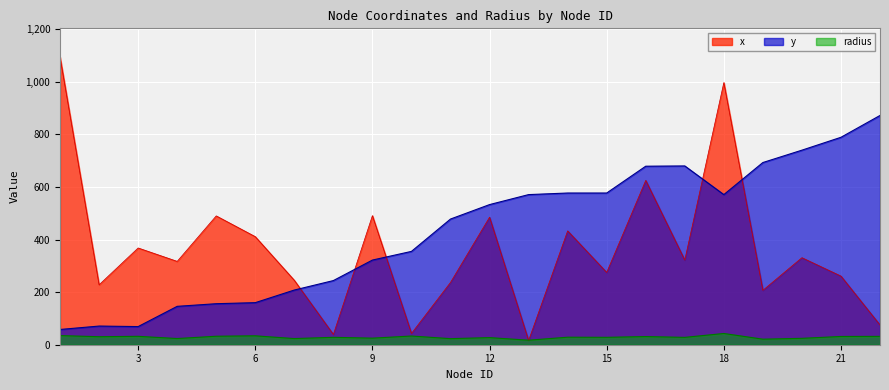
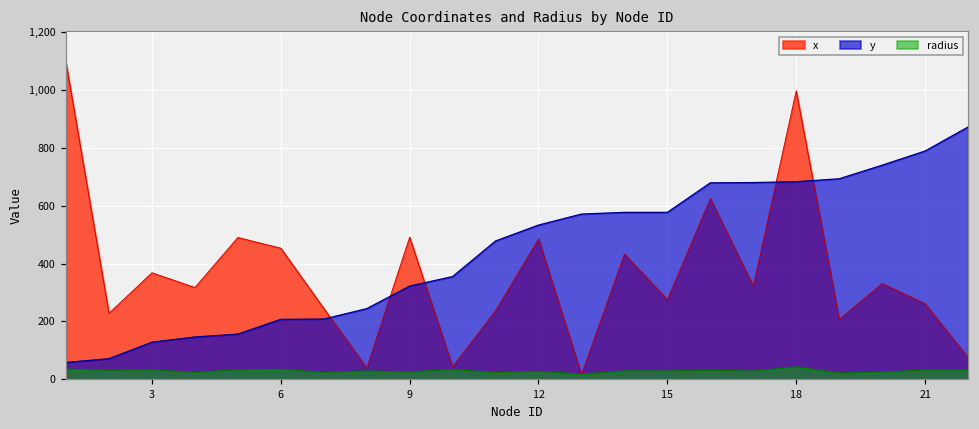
y, 3: 70 -> 130
x, 6: 410 -> 450
y, 6: 160 -> 210
y, 18: 570 -> 680
